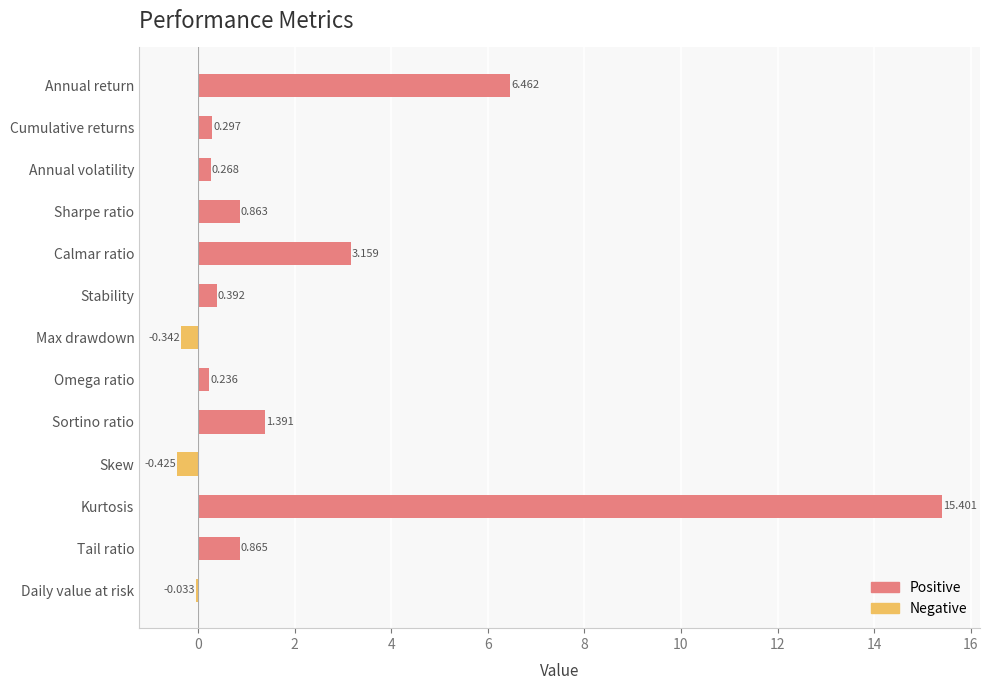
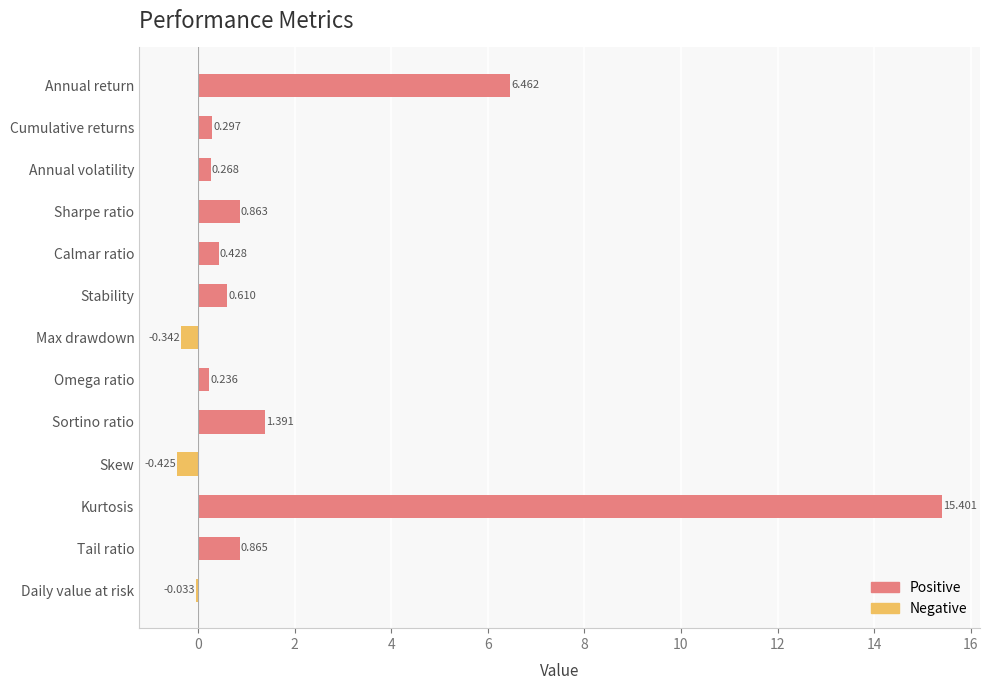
Positive, Calmar ratio: 3.159 -> 0.428
Positive, Stability: 0.392 -> 0.610
